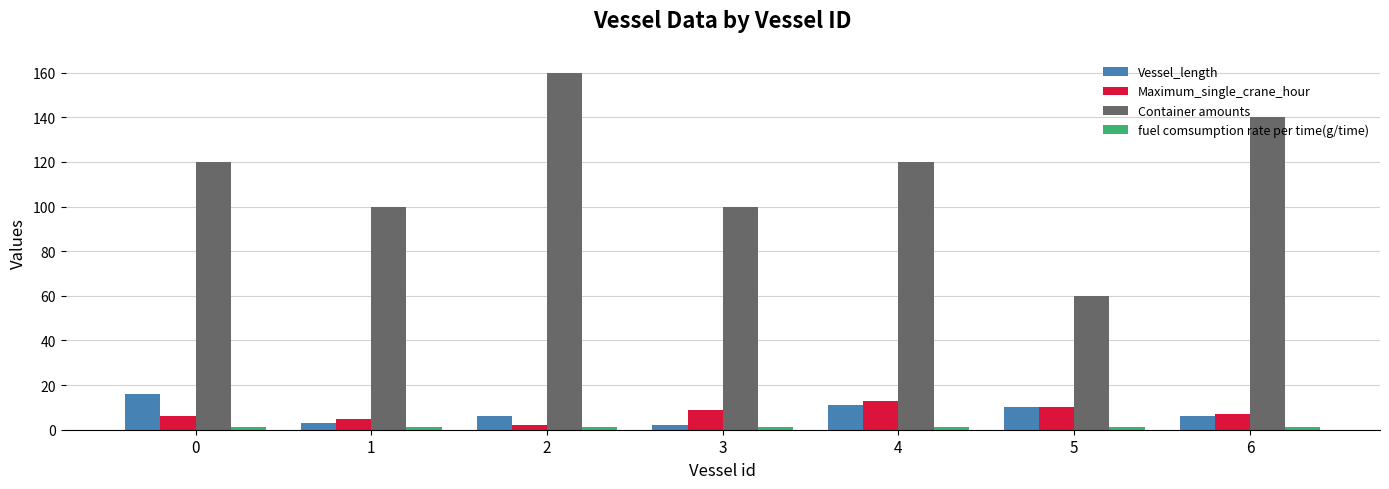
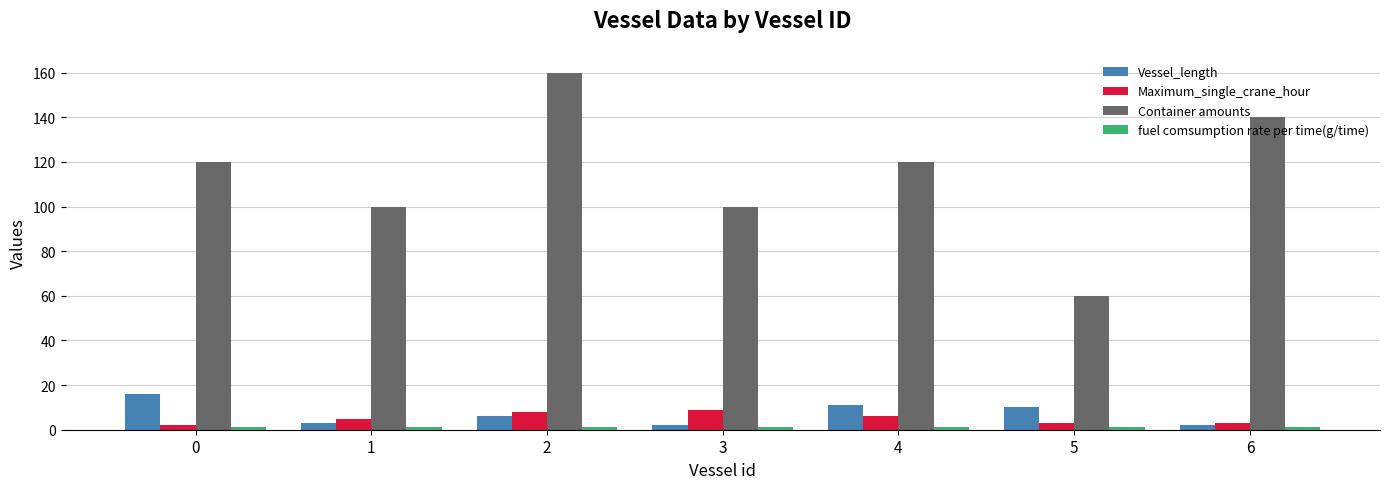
Maximum_single_crane_hour, 0: 6 -> 2
Maximum_single_crane_hour, 2: 2 -> 8
Maximum_single_crane_hour, 4: 13 -> 6
Maximum_single_crane_hour, 5: 10 -> 3
Vessel_length, 6: 6 -> 2
Maximum_single_crane_hour, 6: 7 -> 3
